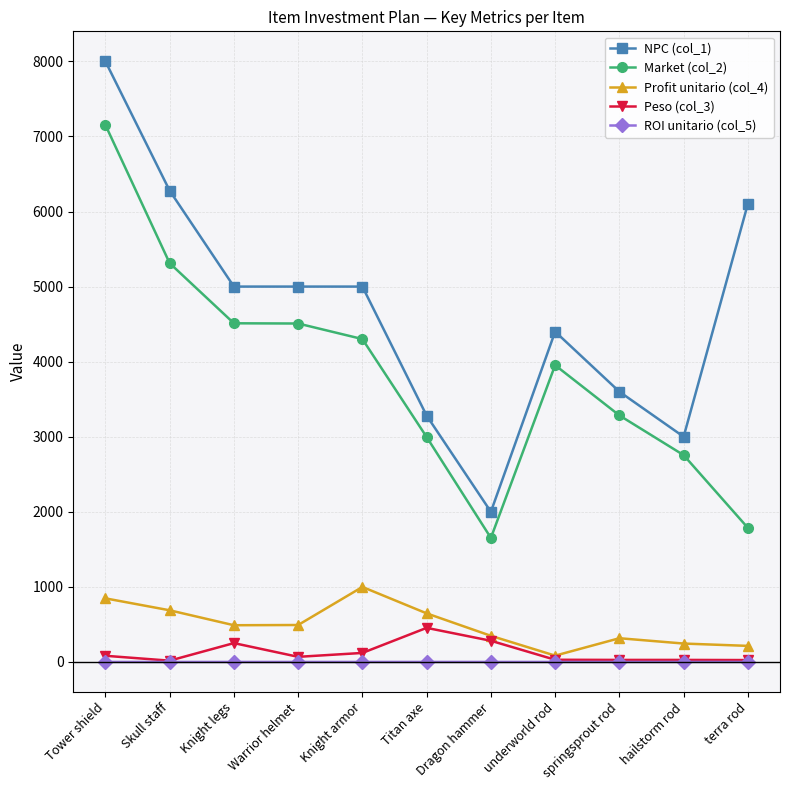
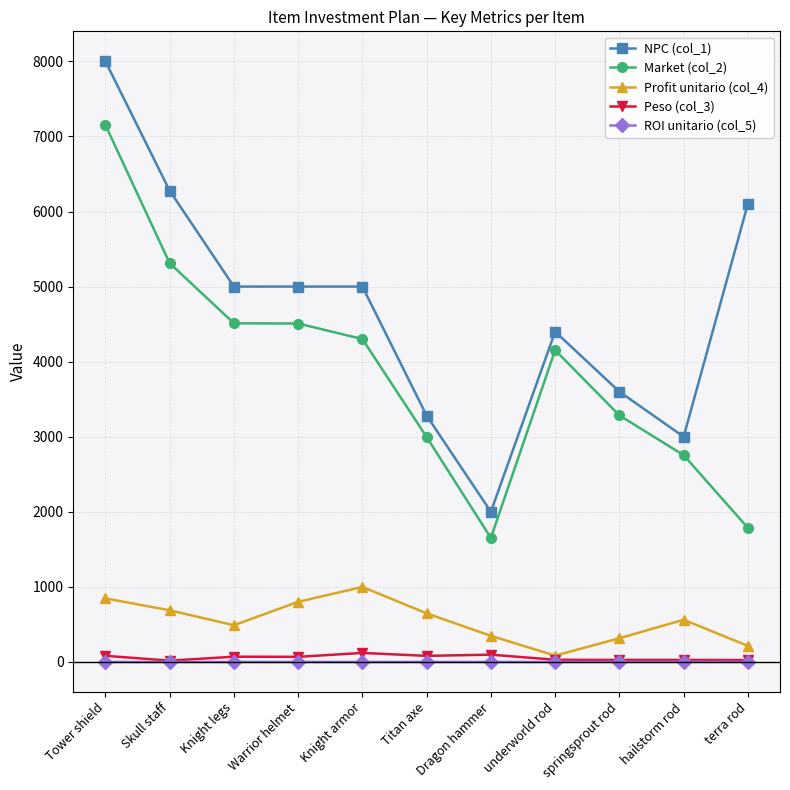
Peso (col_3), Knight legs: 300 -> 100
Profit unitario (col_4), Warrior helmet: 500 -> 800
Peso (col_3), Titan axe: 500 -> 100
Peso (col_3), Dragon hammer: 300 -> 100
Market (col_2), underworld rod: 4000 -> 4200
Profit unitario (col_4), hailstorm rod: 200 -> 600
